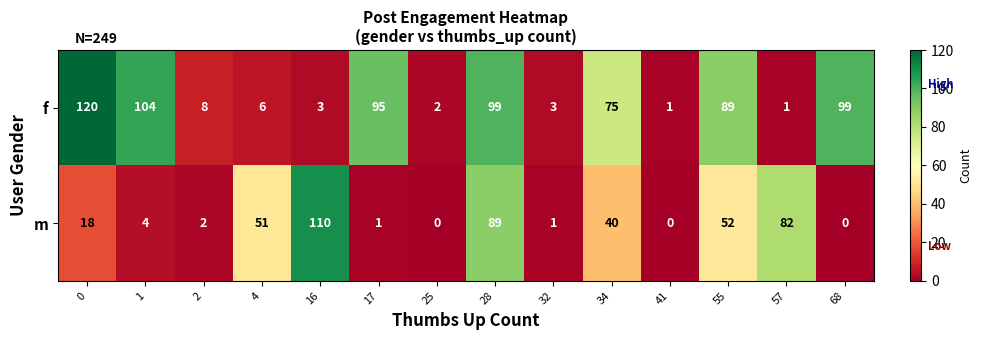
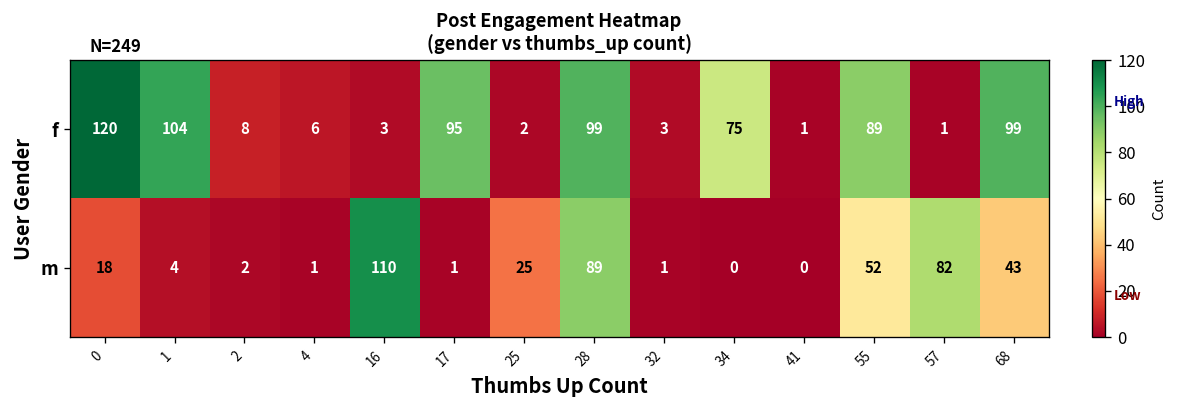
m, 4: 51 -> 1
m, 25: 0 -> 25
m, 34: 40 -> 0
m, 68: 0 -> 43
